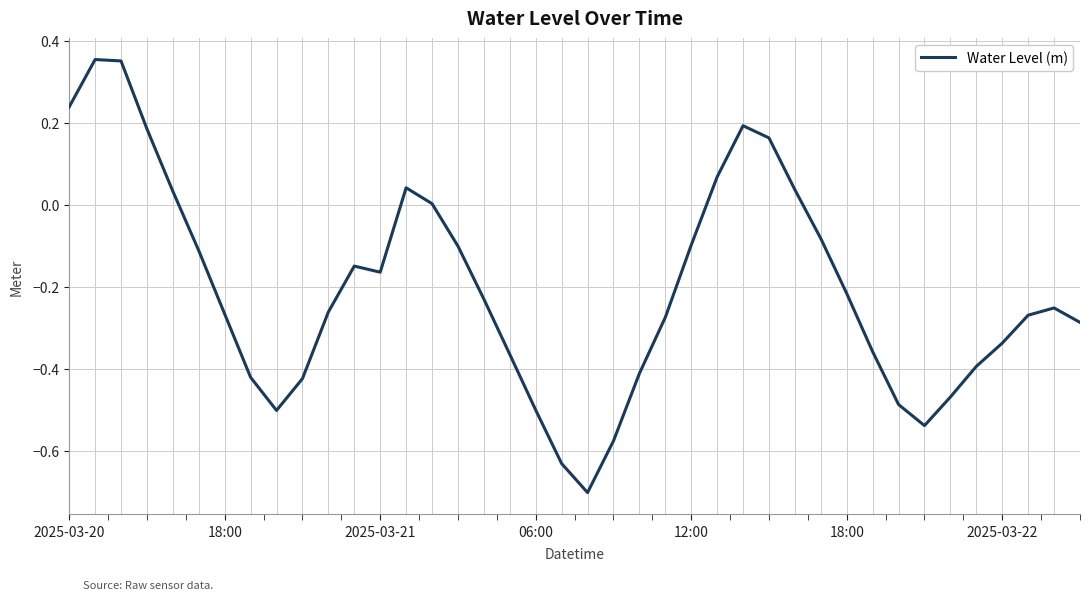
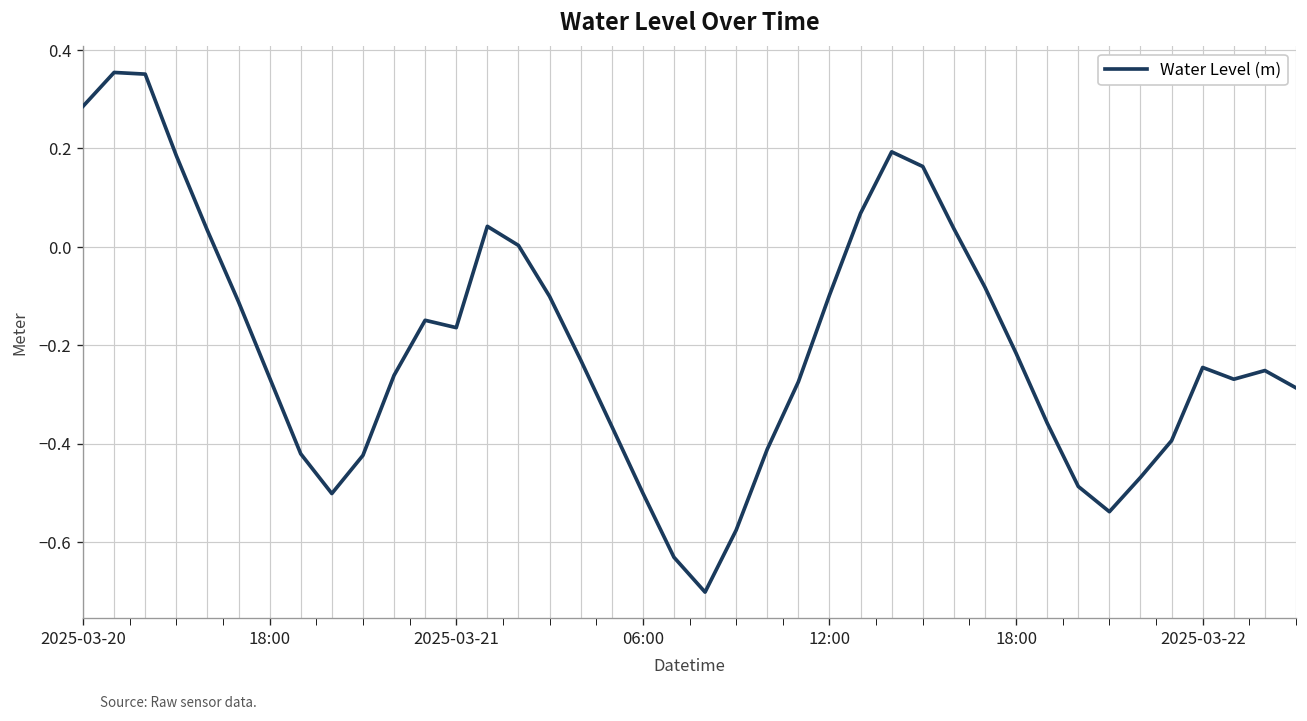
2025-03-20: 0.24 -> 0.29
2025-03-22: -0.34 -> -0.25
